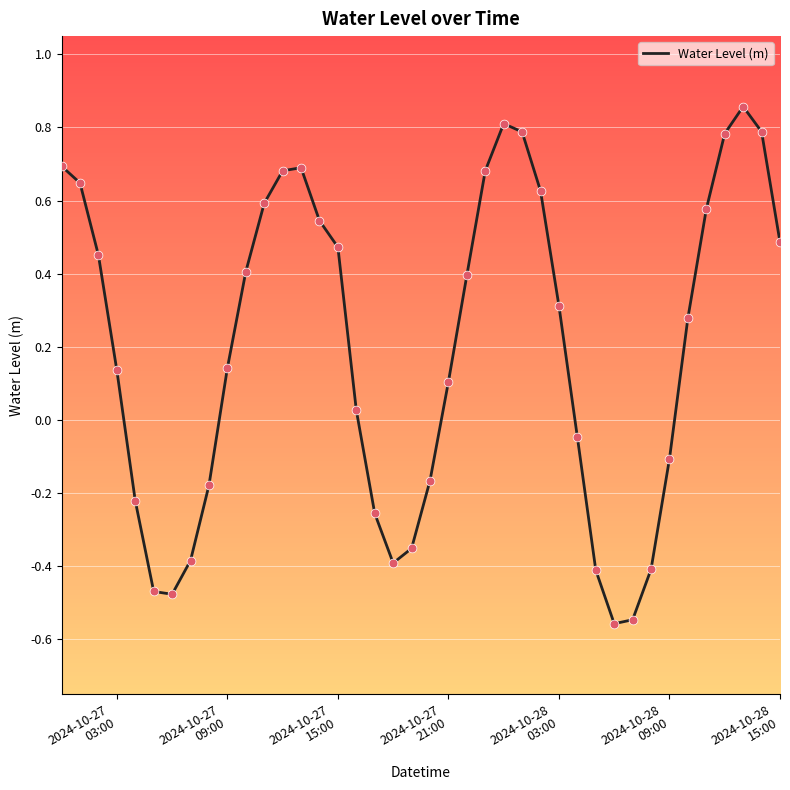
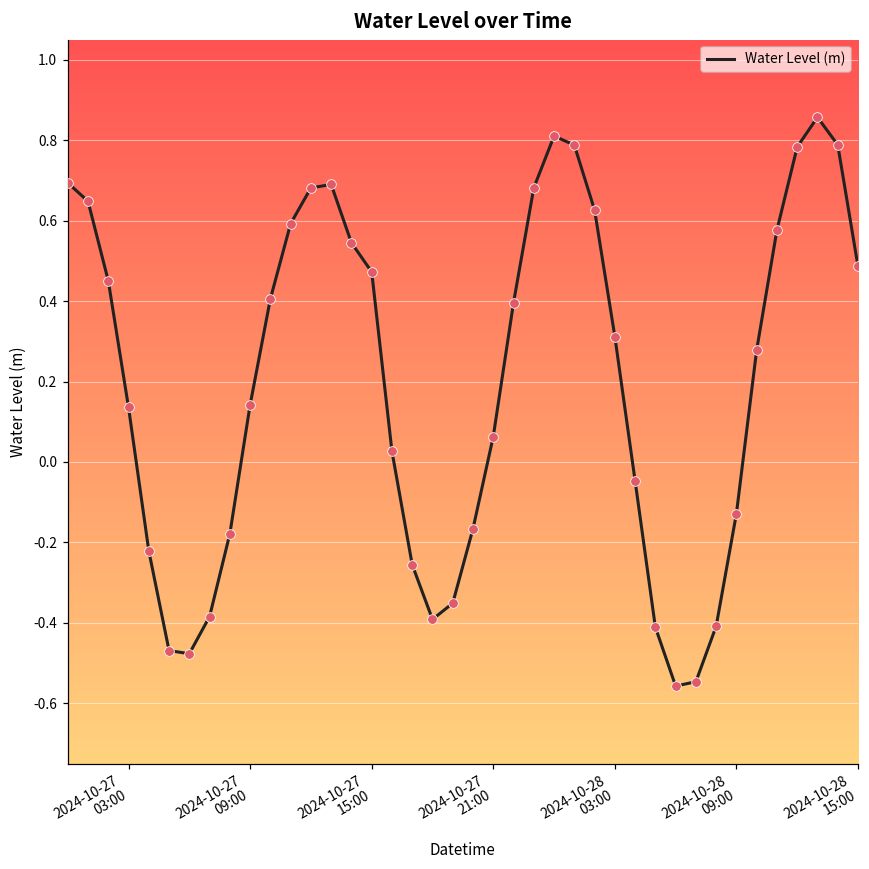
2024-10-27 21:00: 0.10 -> 0.06
2024-10-28 09:00: -0.11 -> -0.13
